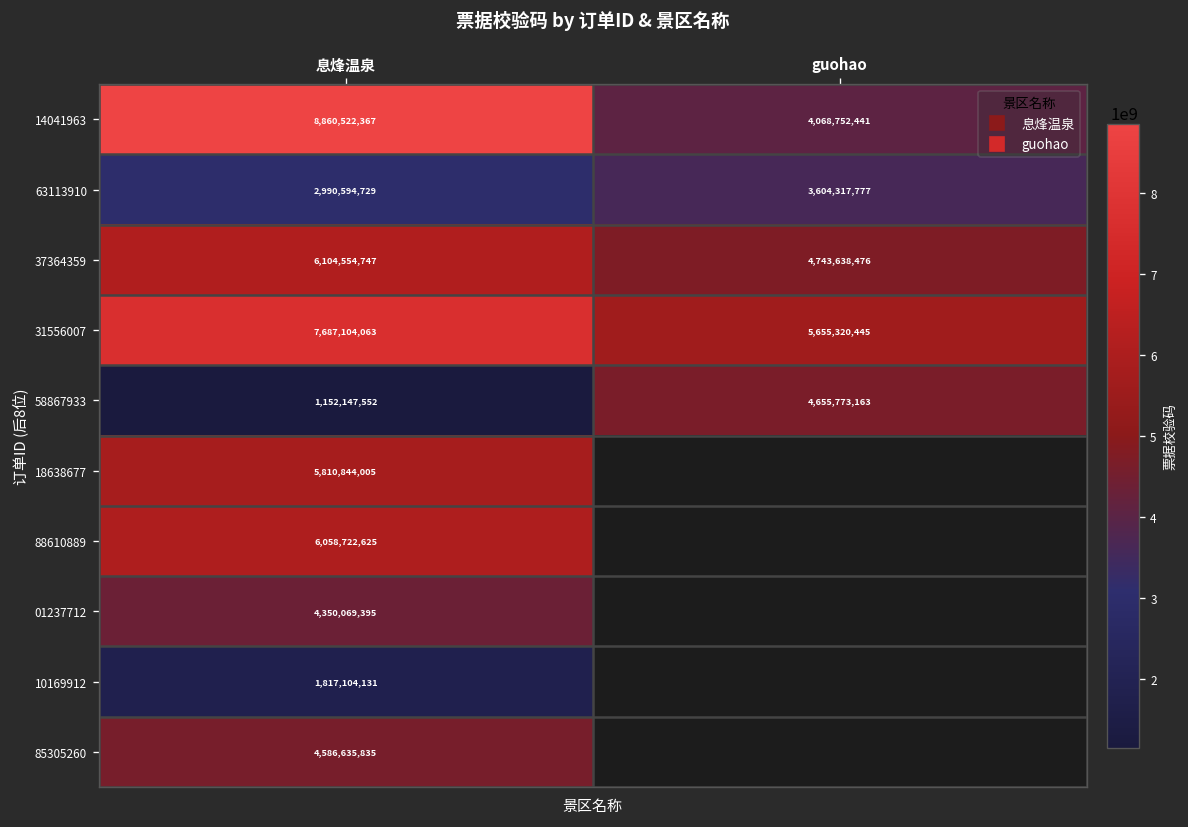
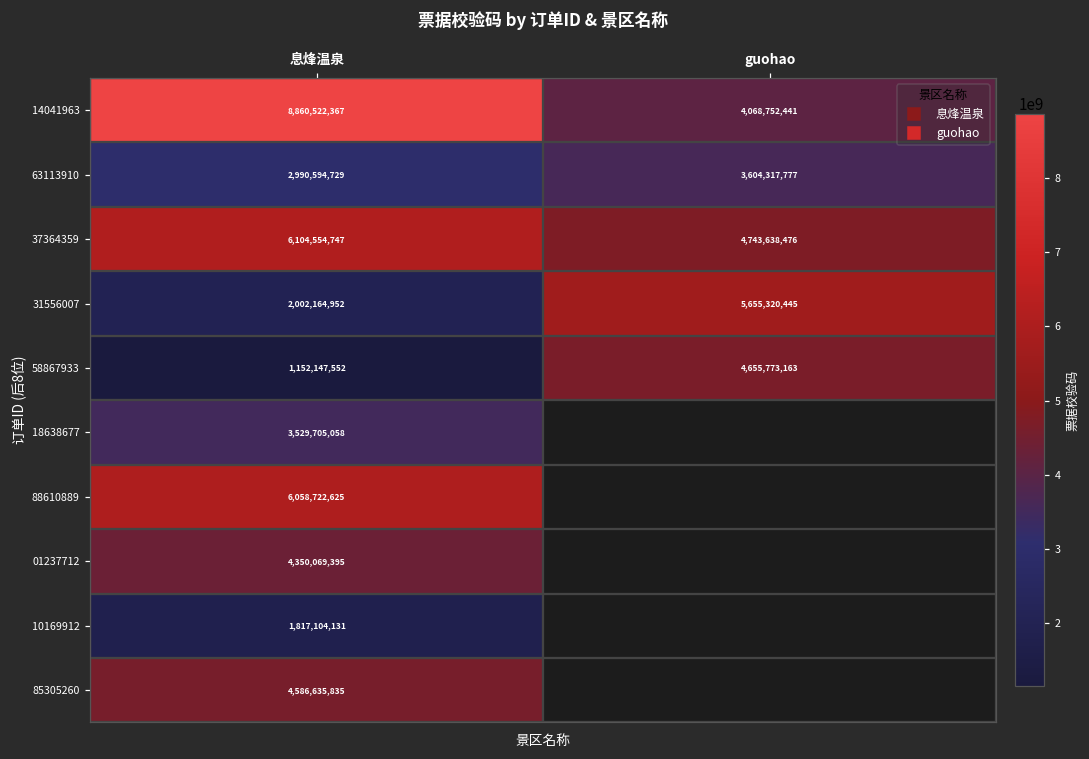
31556007, 息烽温泉: 7,687,104,063 -> 2,002,164,952
18638677, 息烽温泉: 5,810,844,005 -> 3,529,705,058
